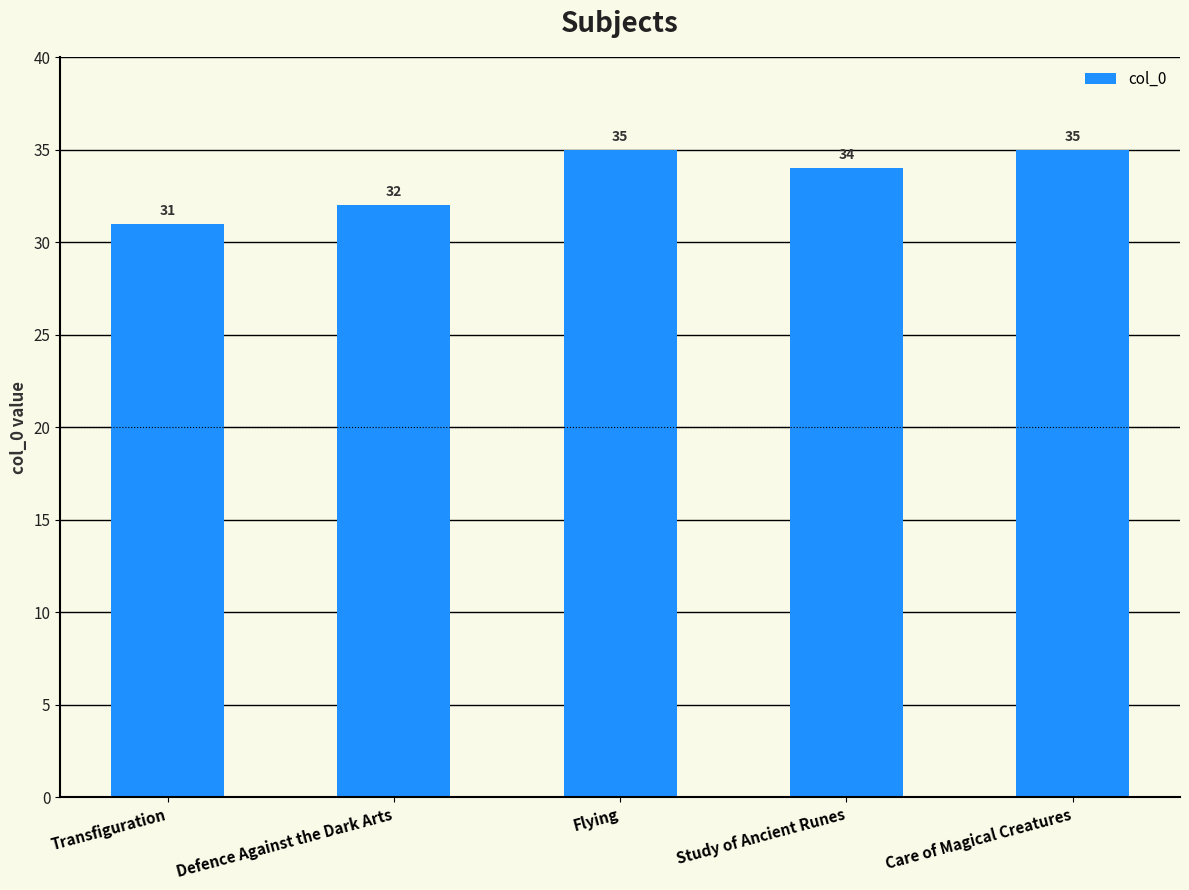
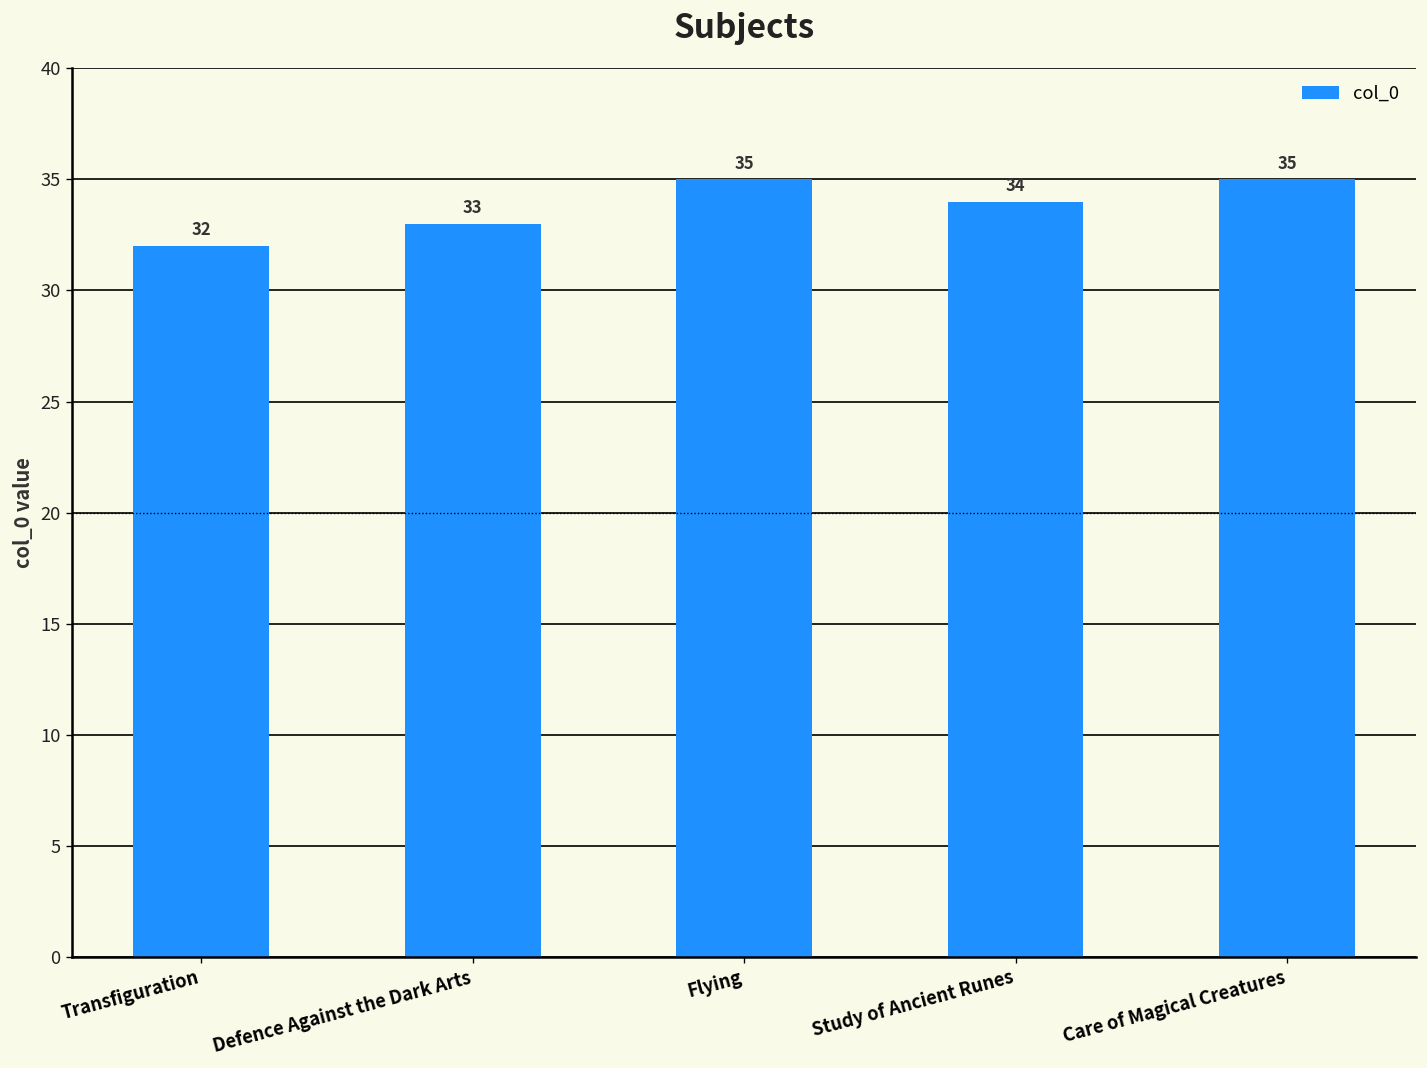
Transfiguration: 31 -> 32
Defence Against the Dark Arts: 32 -> 33
